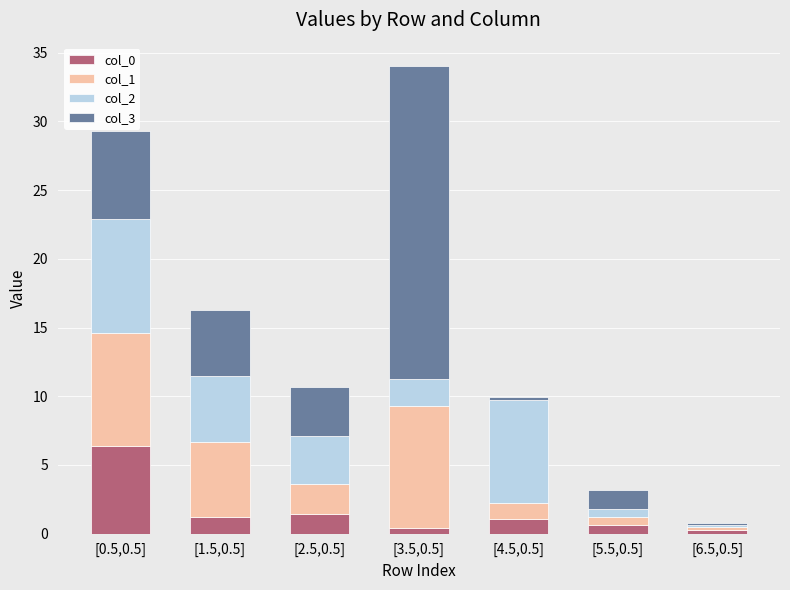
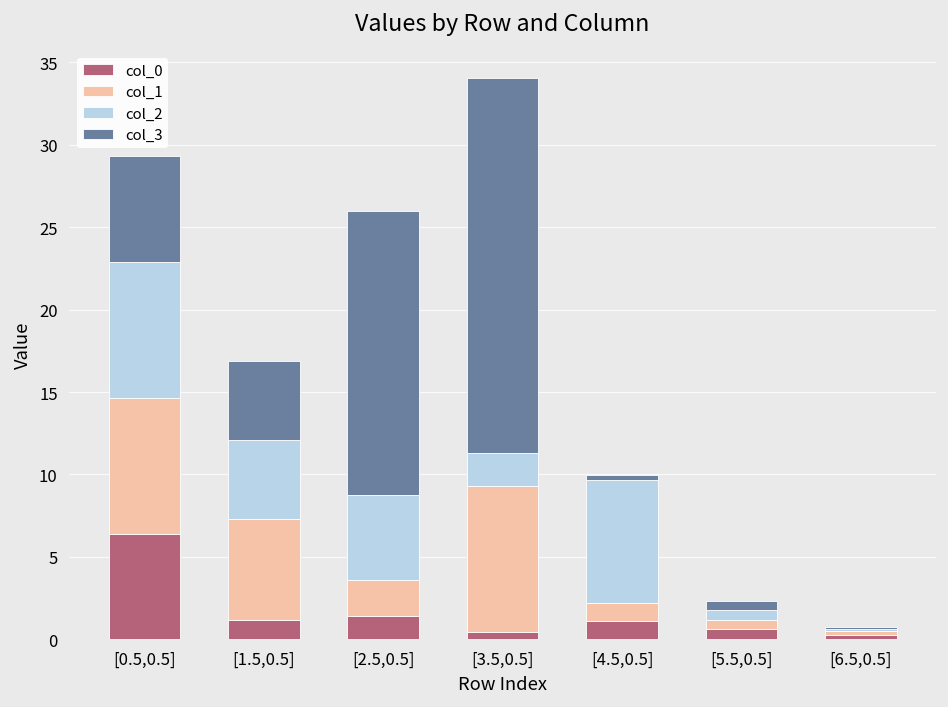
col_1, [1.5,0.5]: 5.5 -> 6.1
col_2, [2.5,0.5]: 3.5 -> 5.1
col_3, [2.5,0.5]: 3.5 -> 17.3
col_3, [5.5,0.5]: 1.4 -> 0.6
